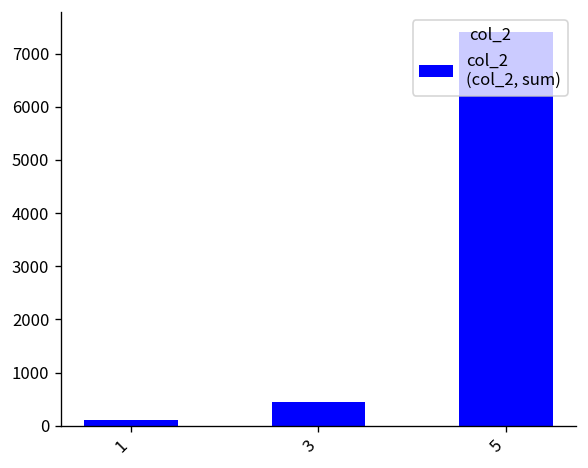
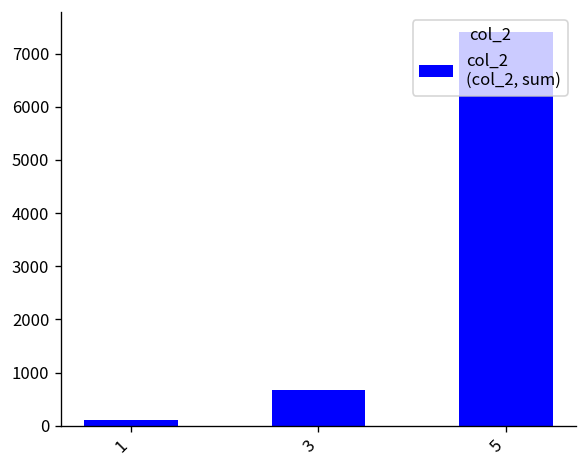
3: 400 -> 700
